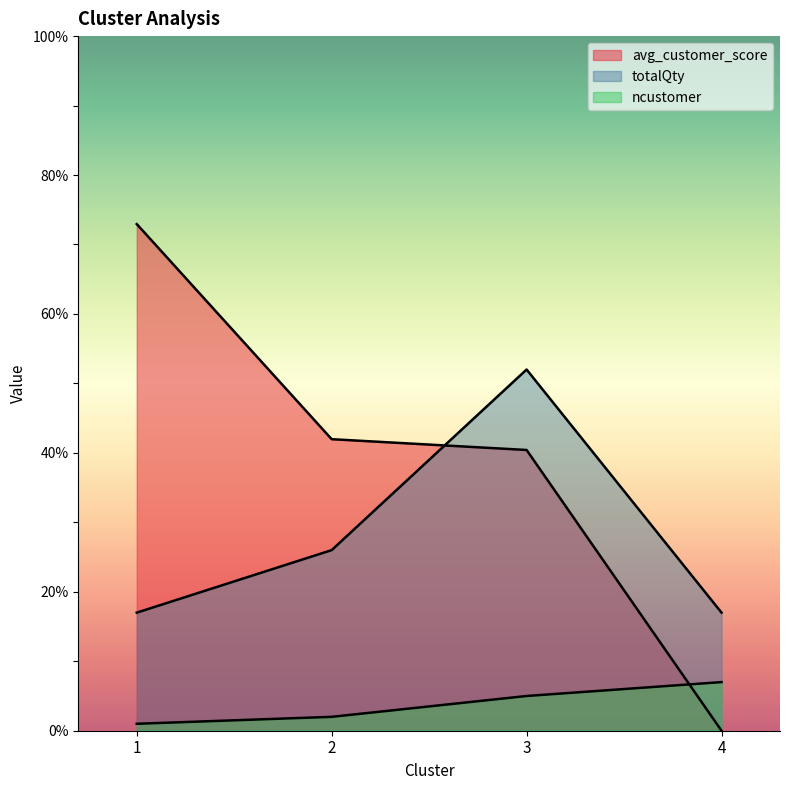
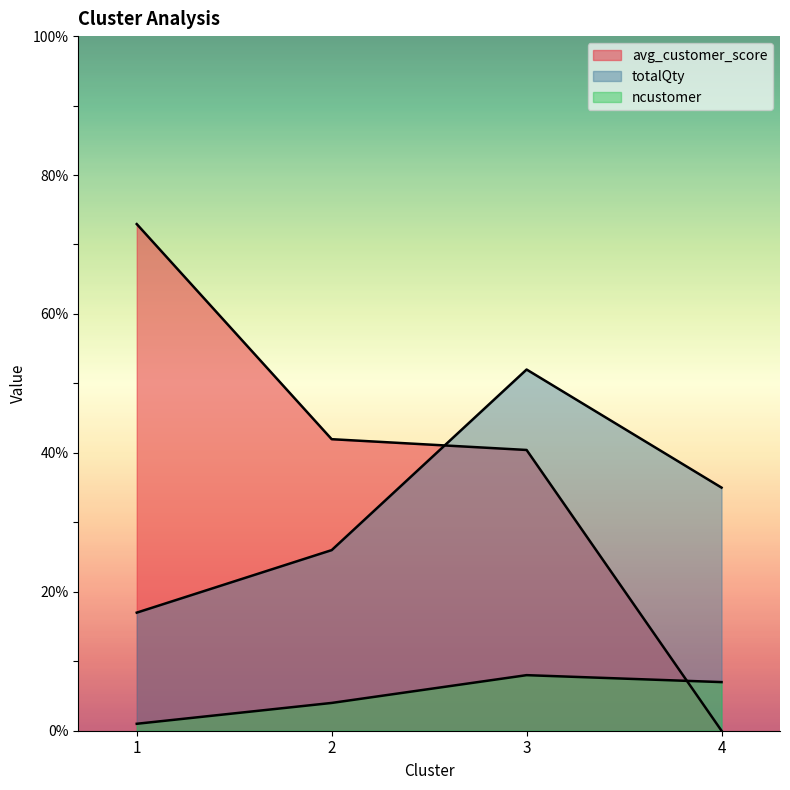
ncustomer, 2: 2% -> 4%
ncustomer, 3: 5% -> 8%
totalQty, 4: 17% -> 35%
